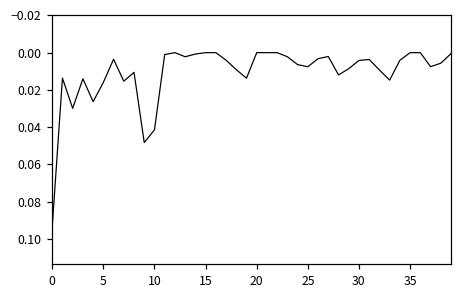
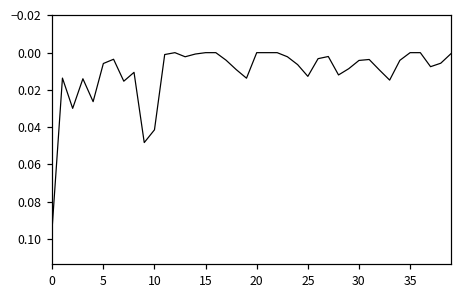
5: 0.016 -> 0.006
25: 0.008 -> 0.013
